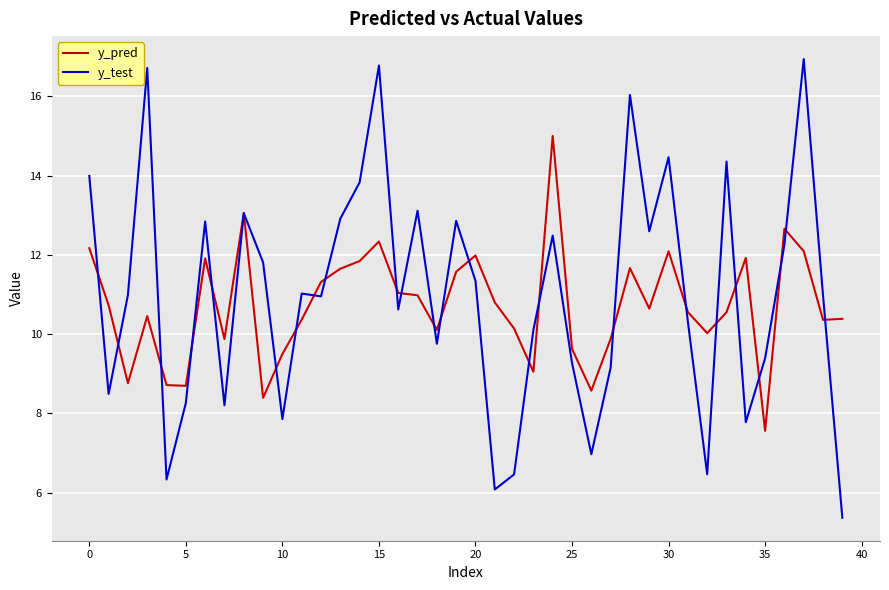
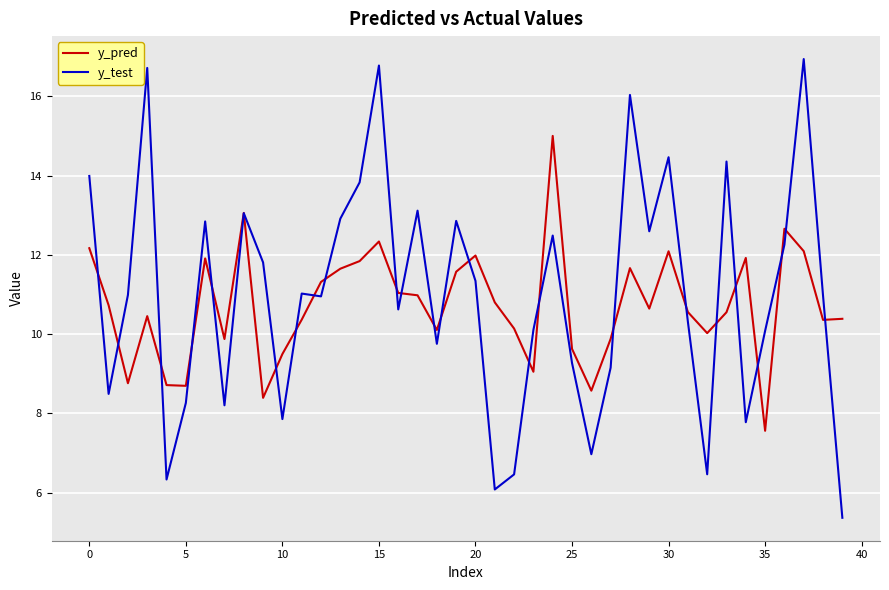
y_test, 35: 9.4 -> 10.1
